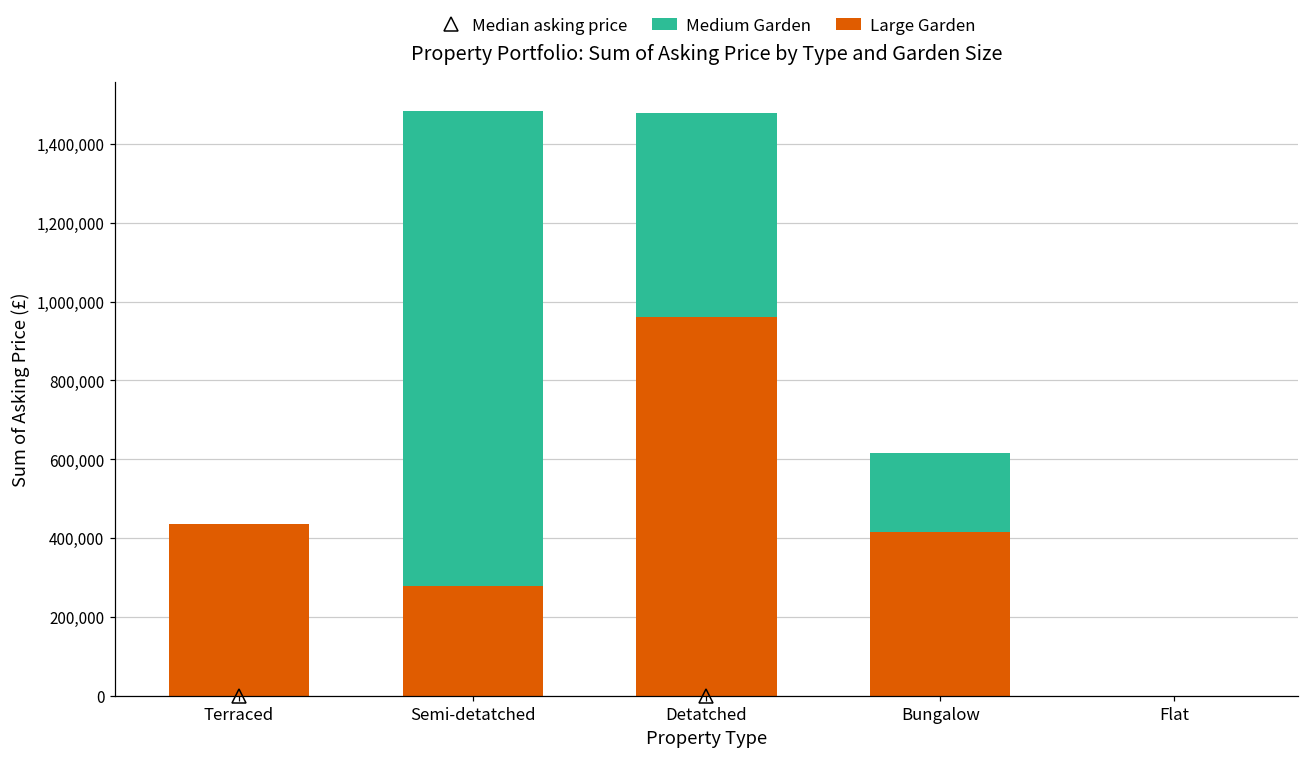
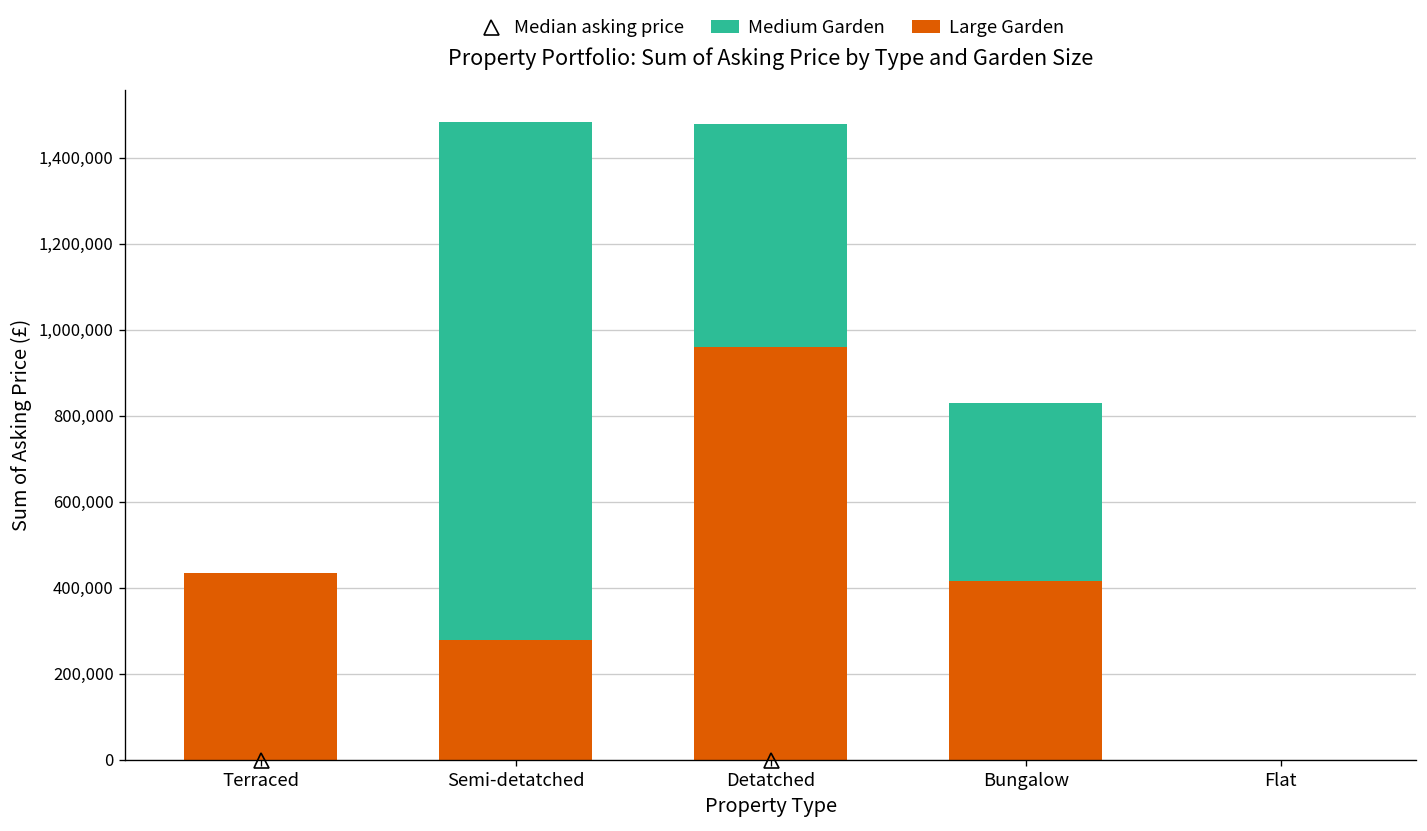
Medium Garden, Bungalow: 200,000 -> 420,000
